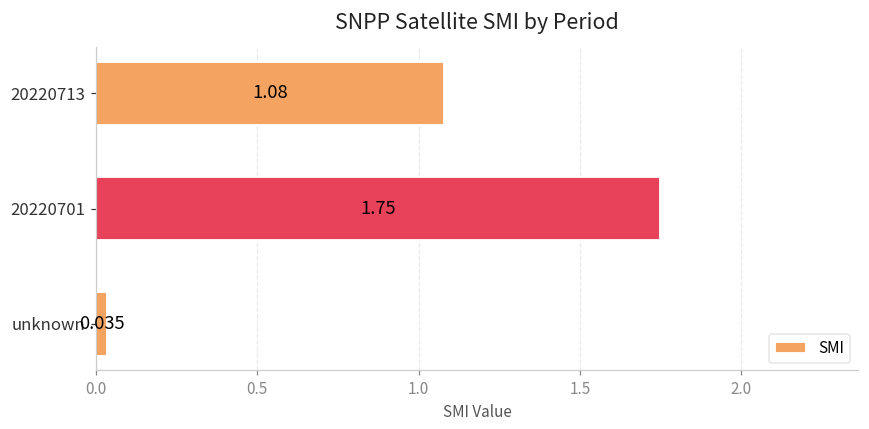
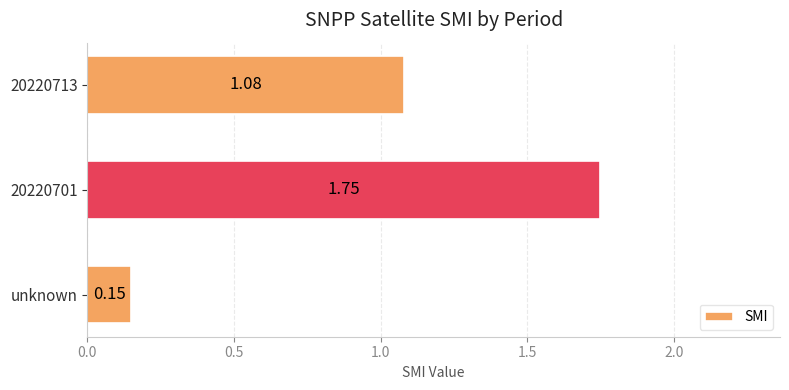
unknown: 0.035 -> 0.15
